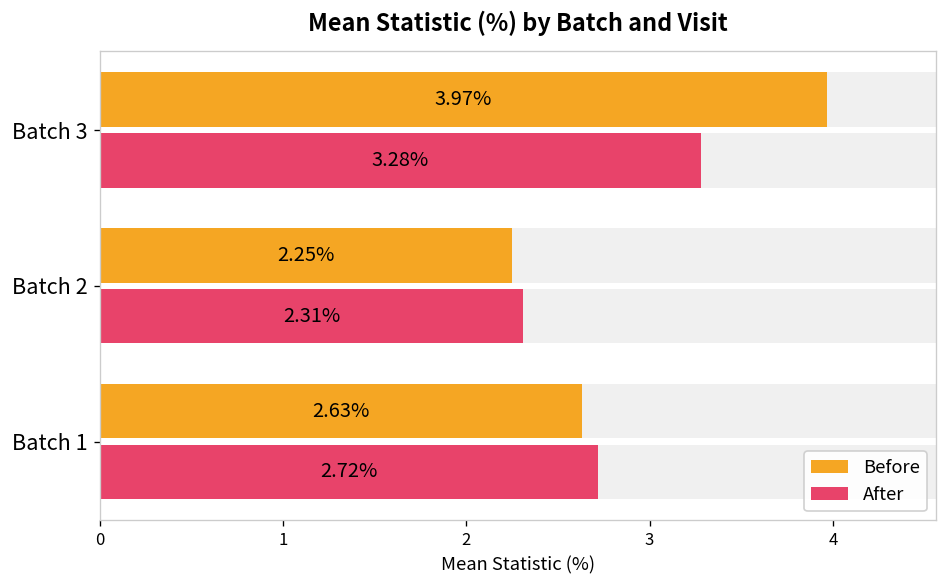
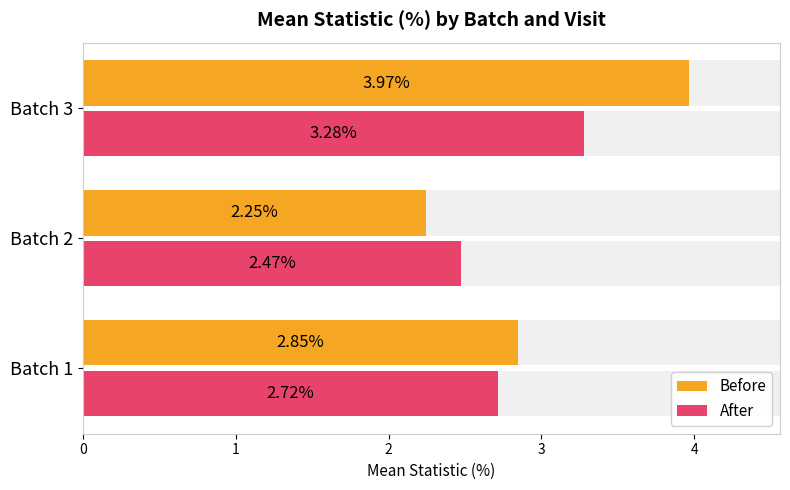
After, Batch 2: 2.31% -> 2.47%
Before, Batch 1: 2.63% -> 2.85%
